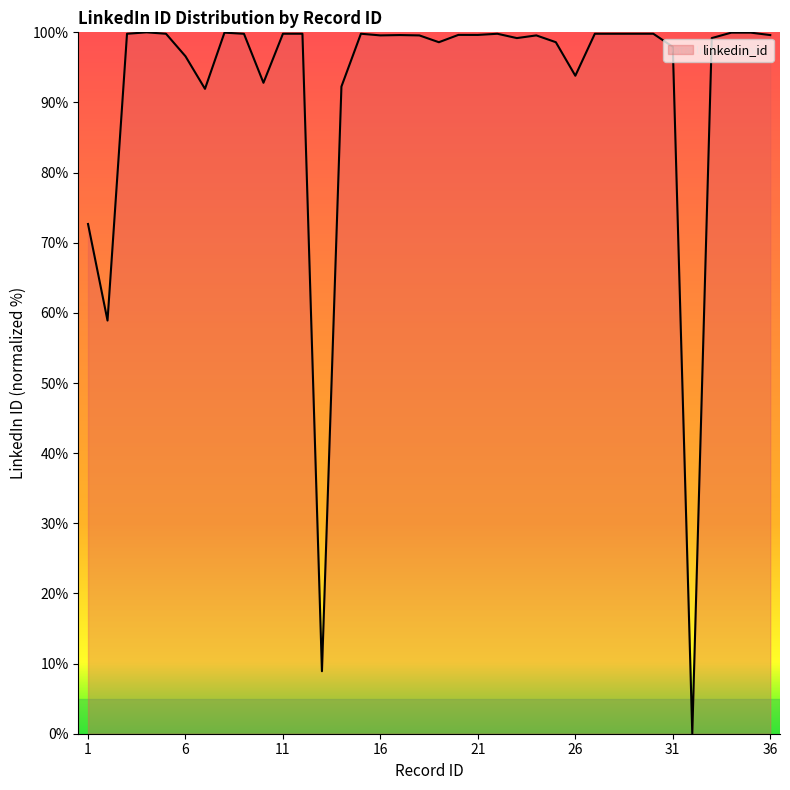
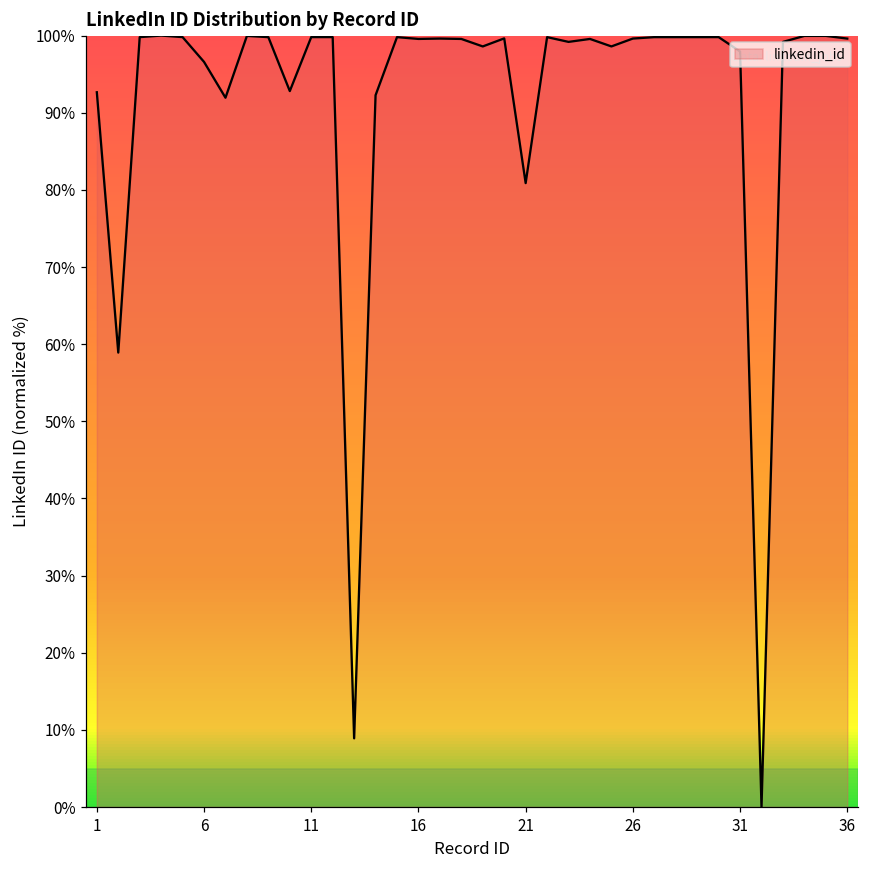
1: 73% -> 93%
21: 100% -> 81%
26: 94% -> 100%
